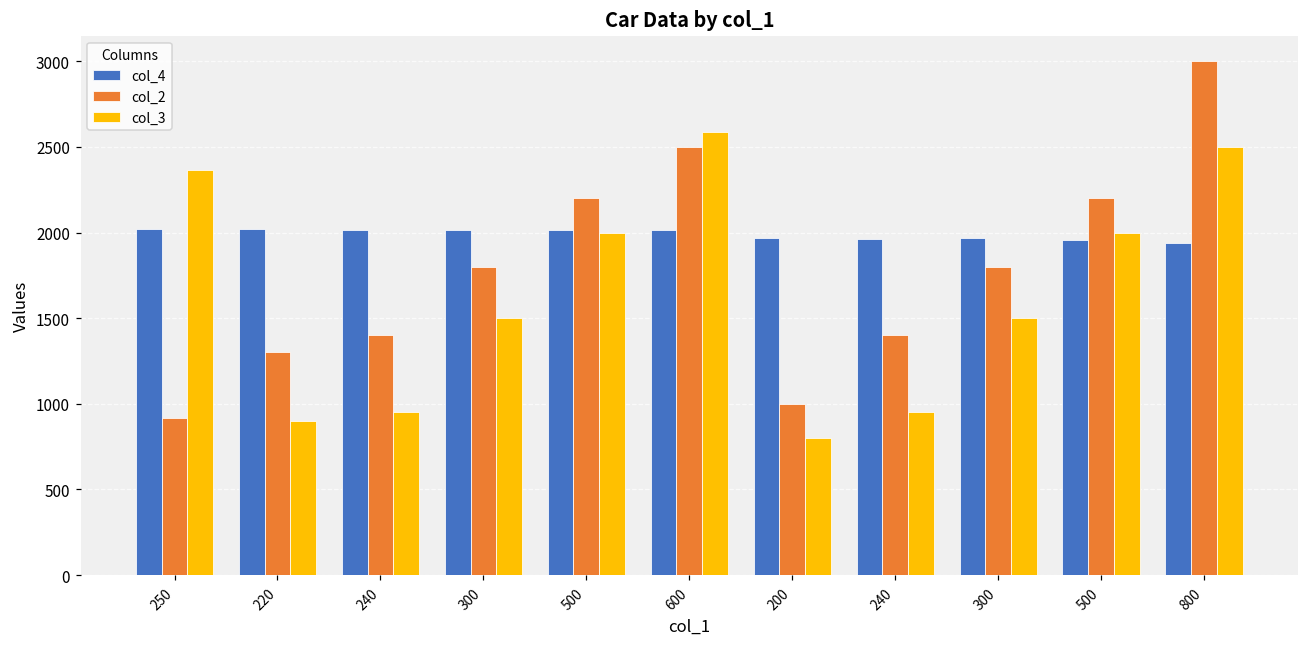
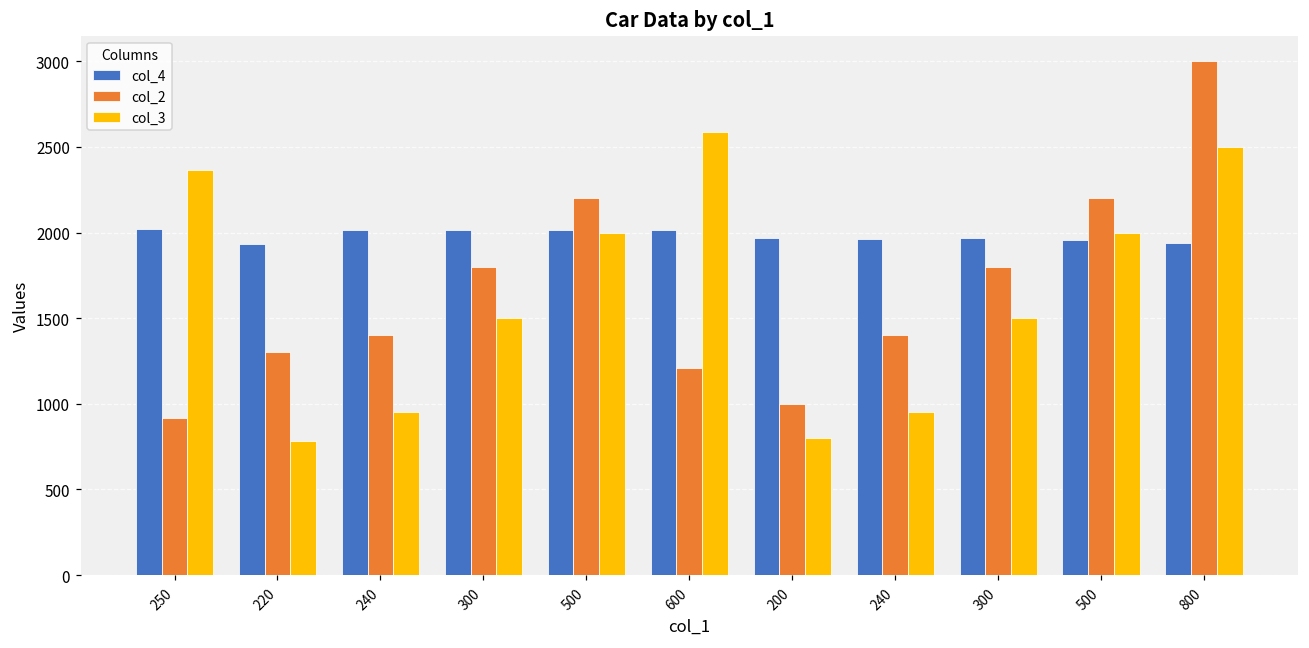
col_4, 220: 2020 -> 1940
col_3, 220: 900 -> 790
col_2, 600: 2500 -> 1210
